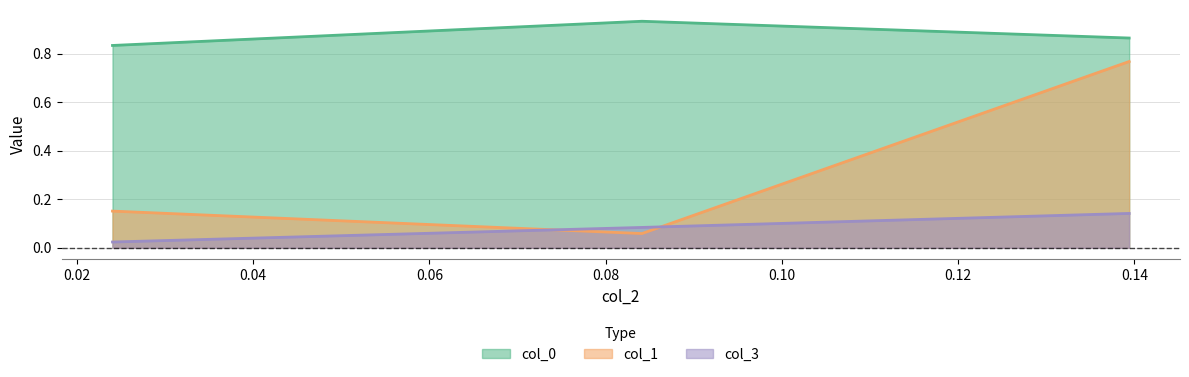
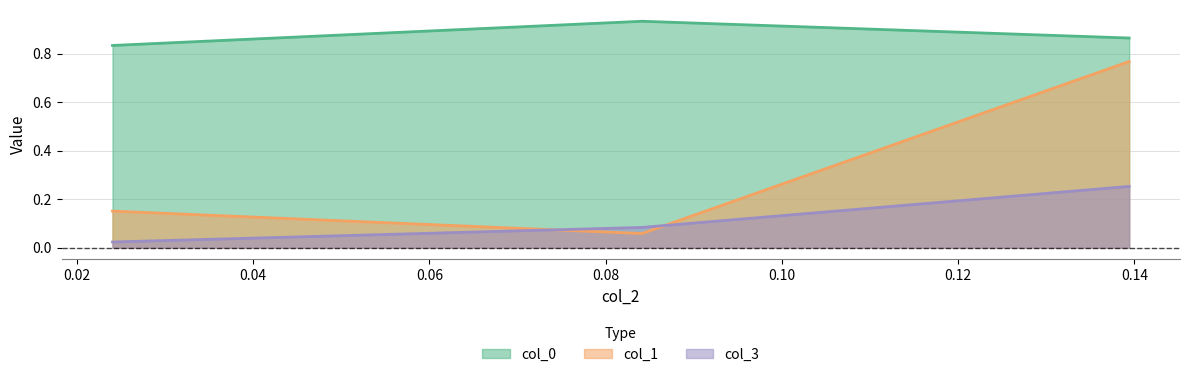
col_3, 0.14: 0.14 -> 0.25
